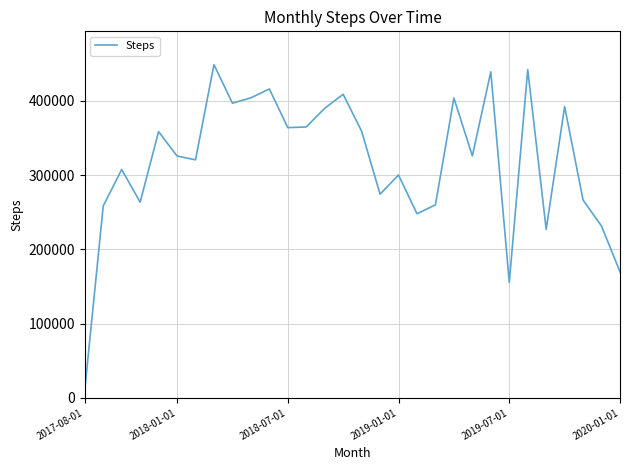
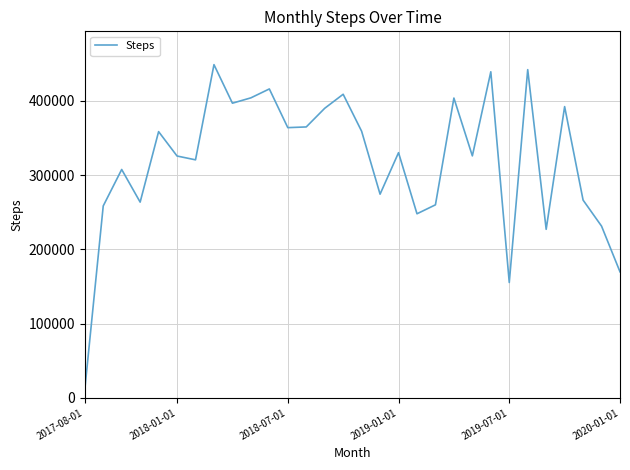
2019-01-01: 300000 -> 330000
